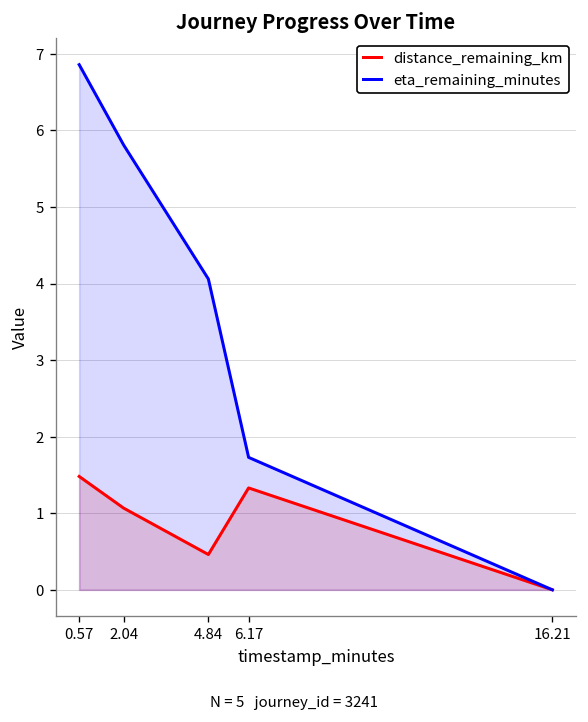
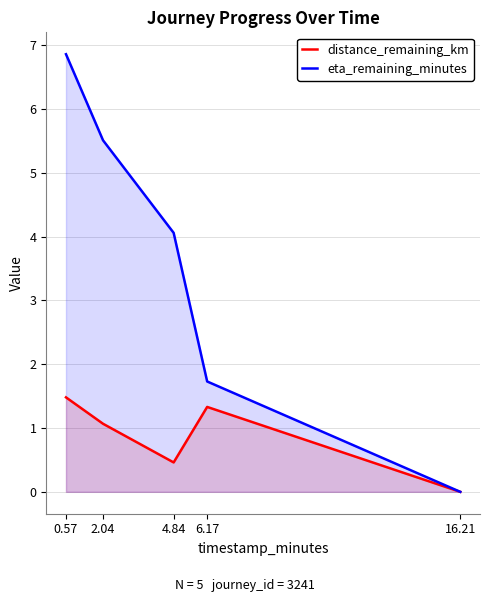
eta_remaining_minutes, 2.04: 5.8 -> 5.5
